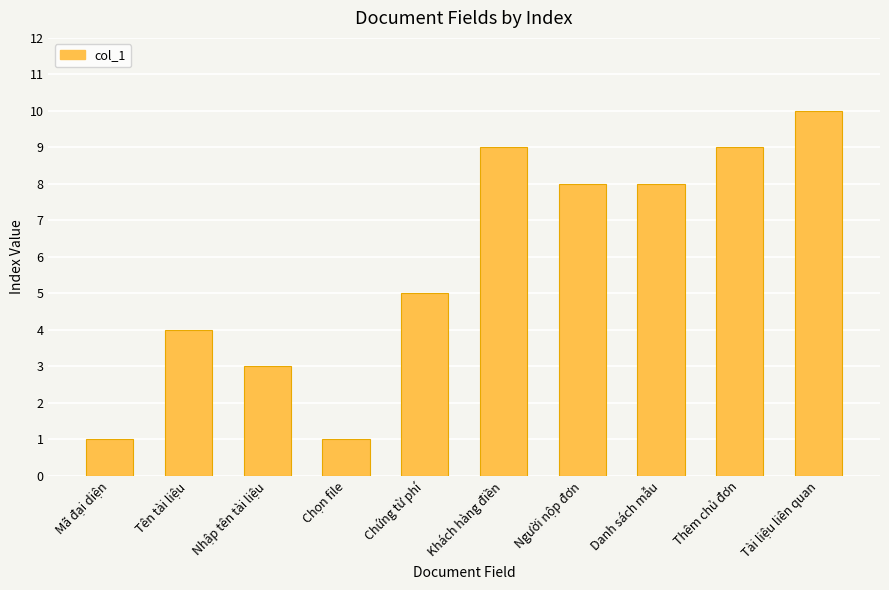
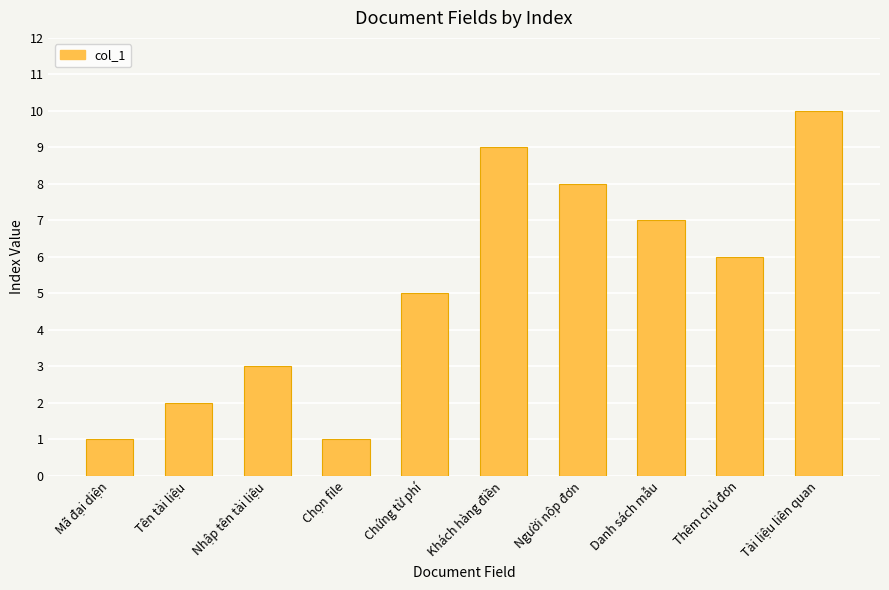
Tên tài liệu: 4 -> 2
Danh sách mẫu: 8 -> 7
Thêm chủ đơn: 9 -> 6
